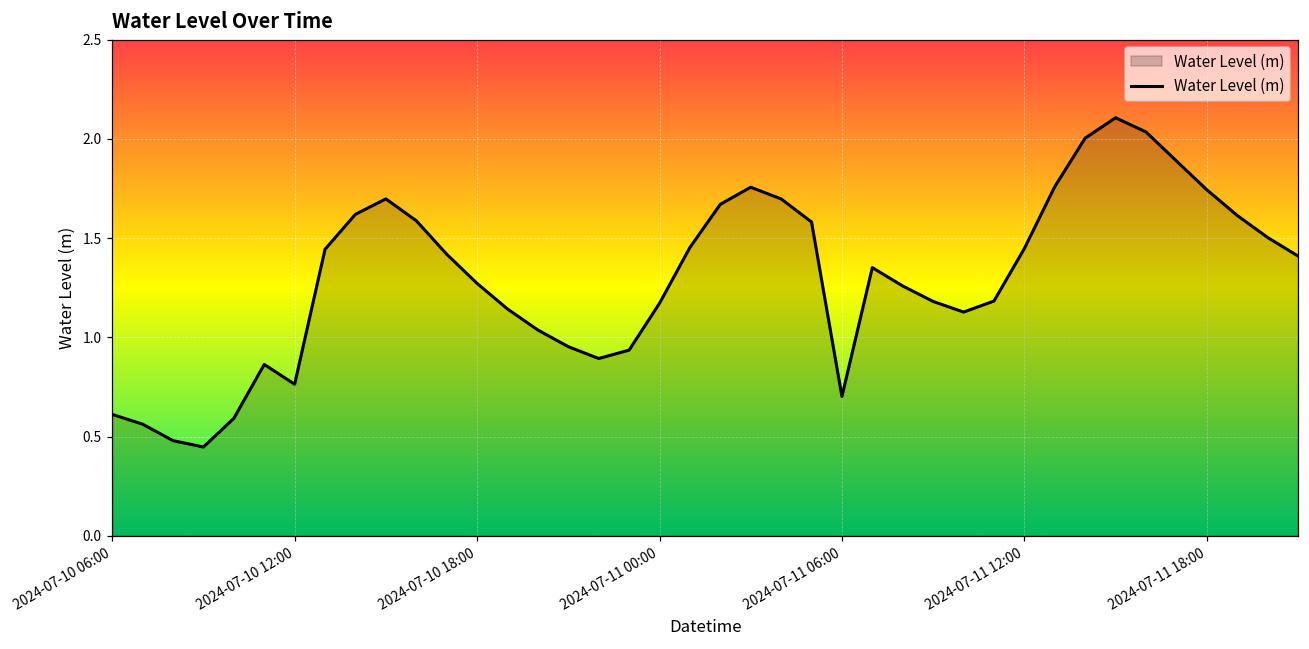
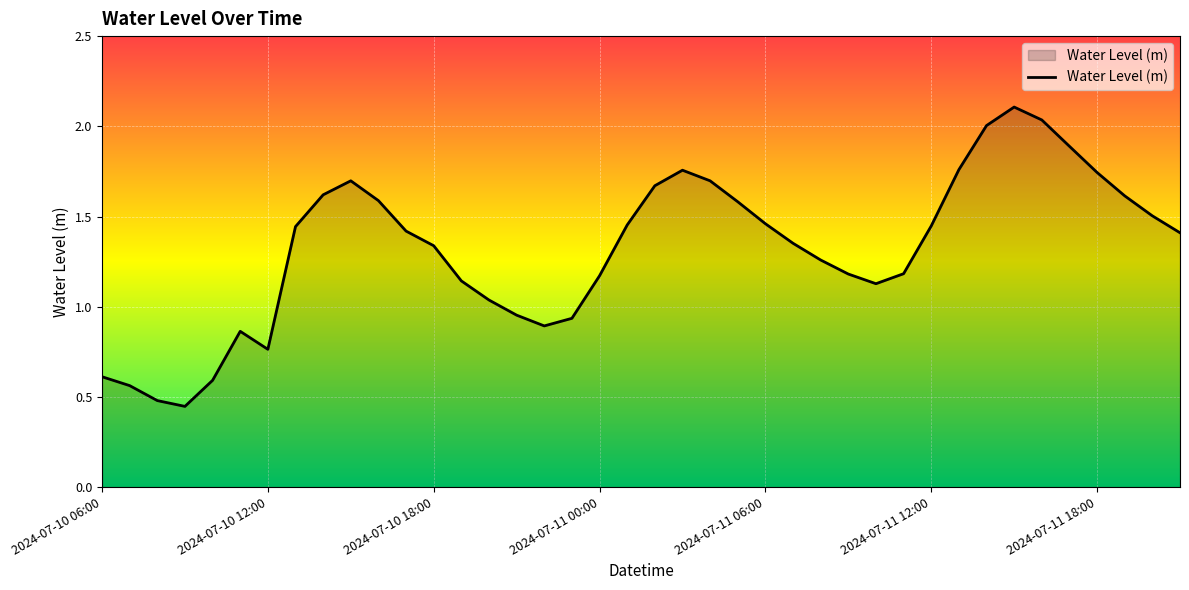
2024-07-10 18:00: 1.27 -> 1.34
2024-07-11 06:00: 0.70 -> 1.46
